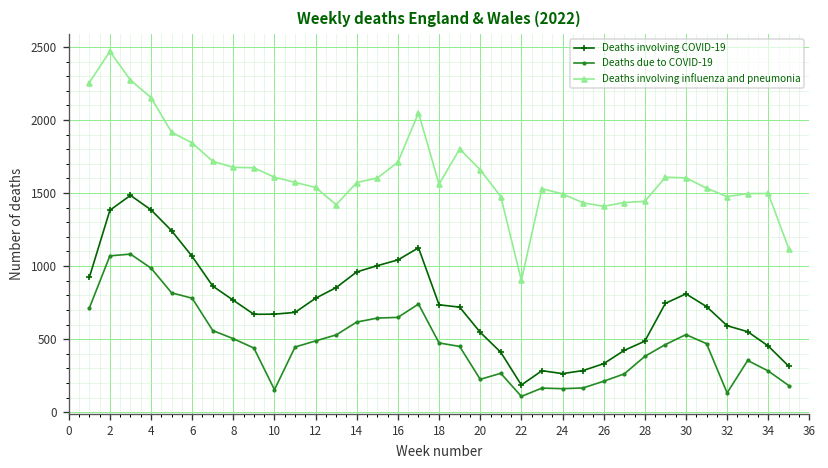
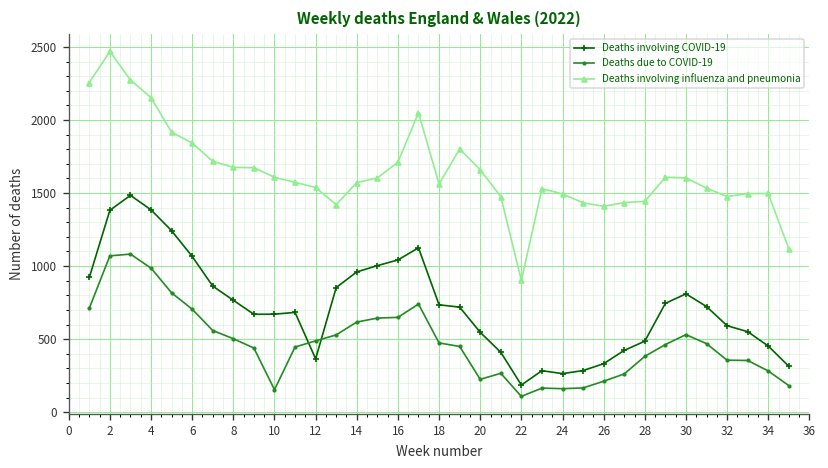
Deaths due to COVID-19, 6: 780 -> 710
Deaths involving COVID-19, 12: 780 -> 370
Deaths due to COVID-19, 32: 130 -> 360
